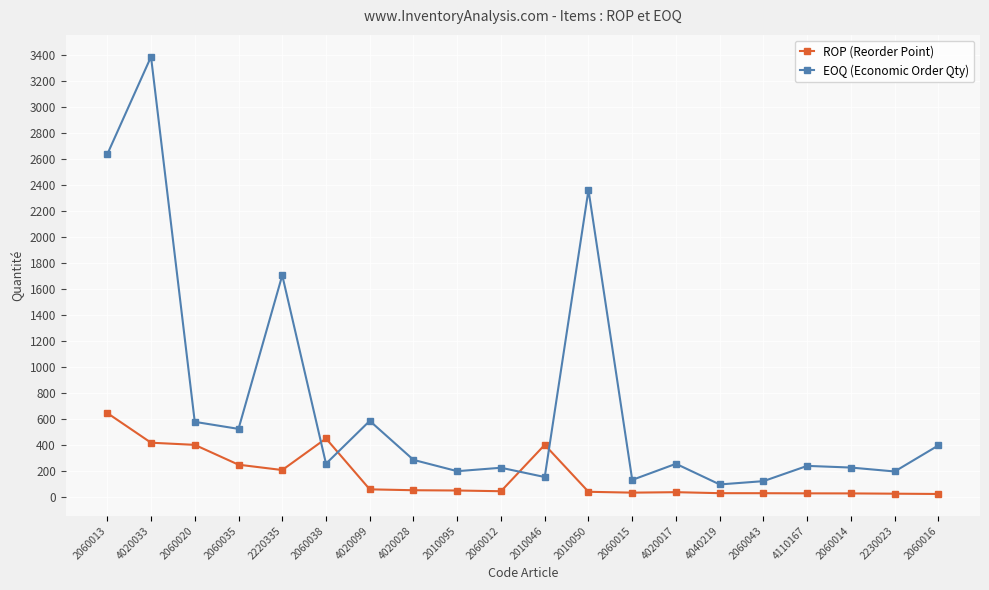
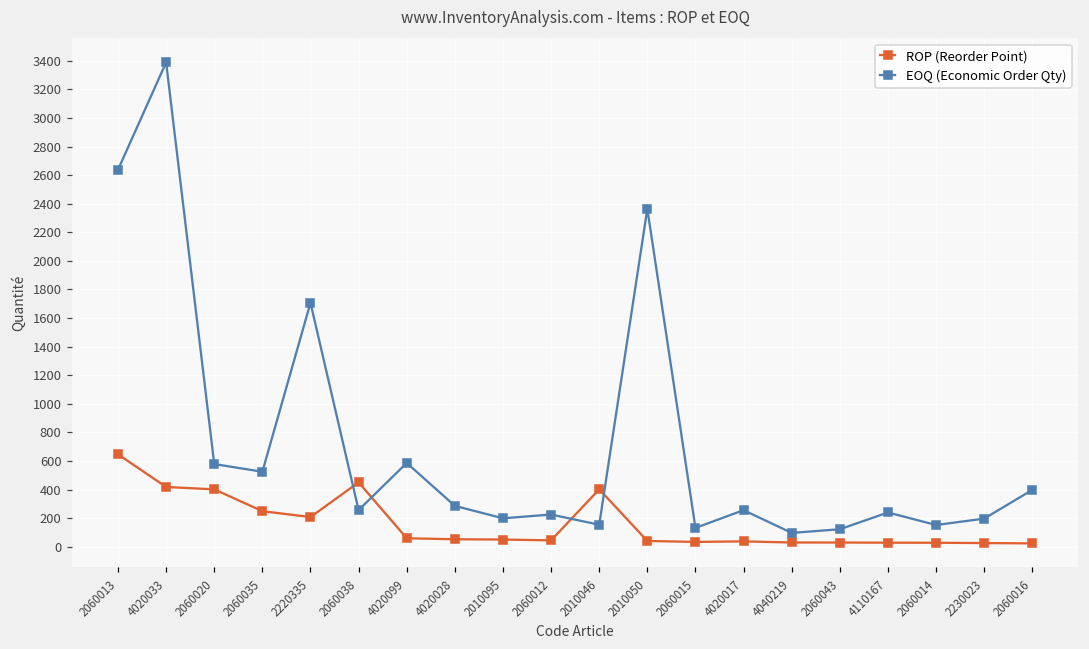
EOQ (Economic Order Qty), 2060014: 230 -> 150
